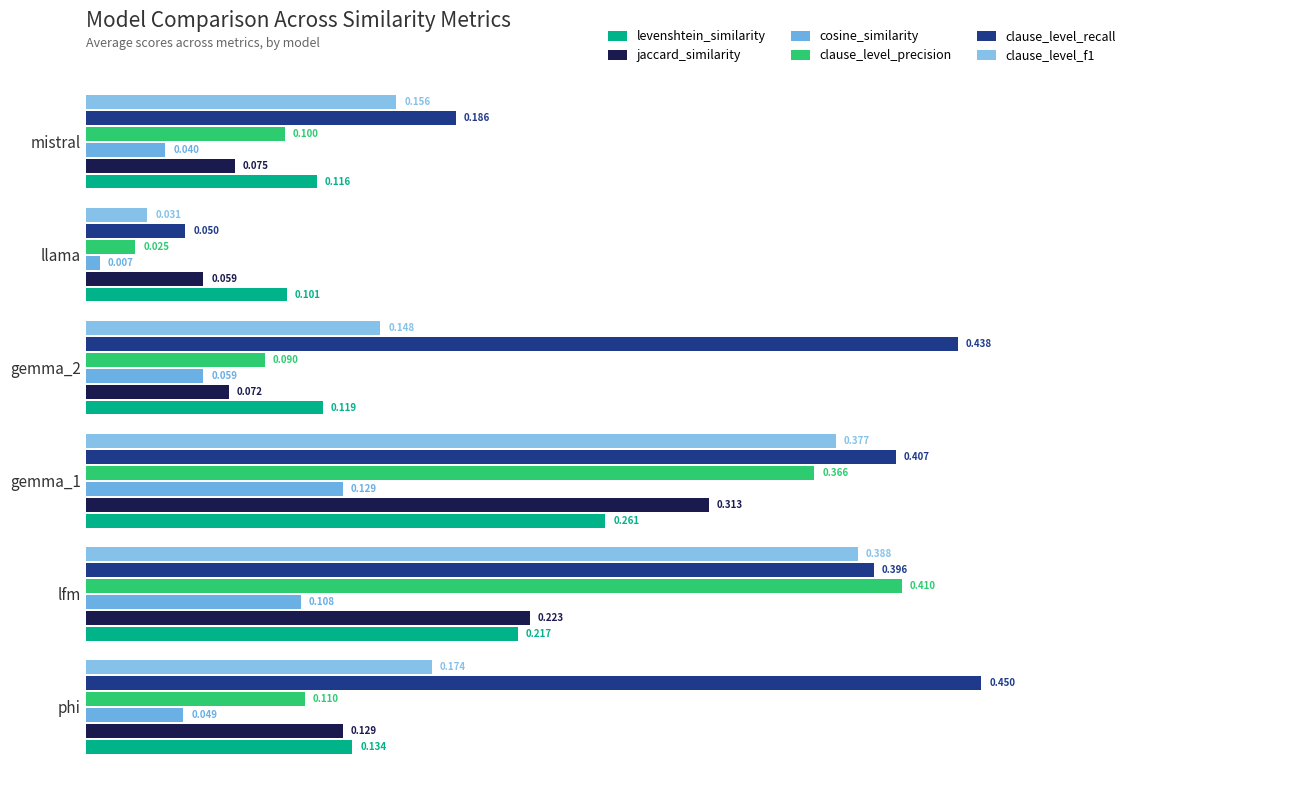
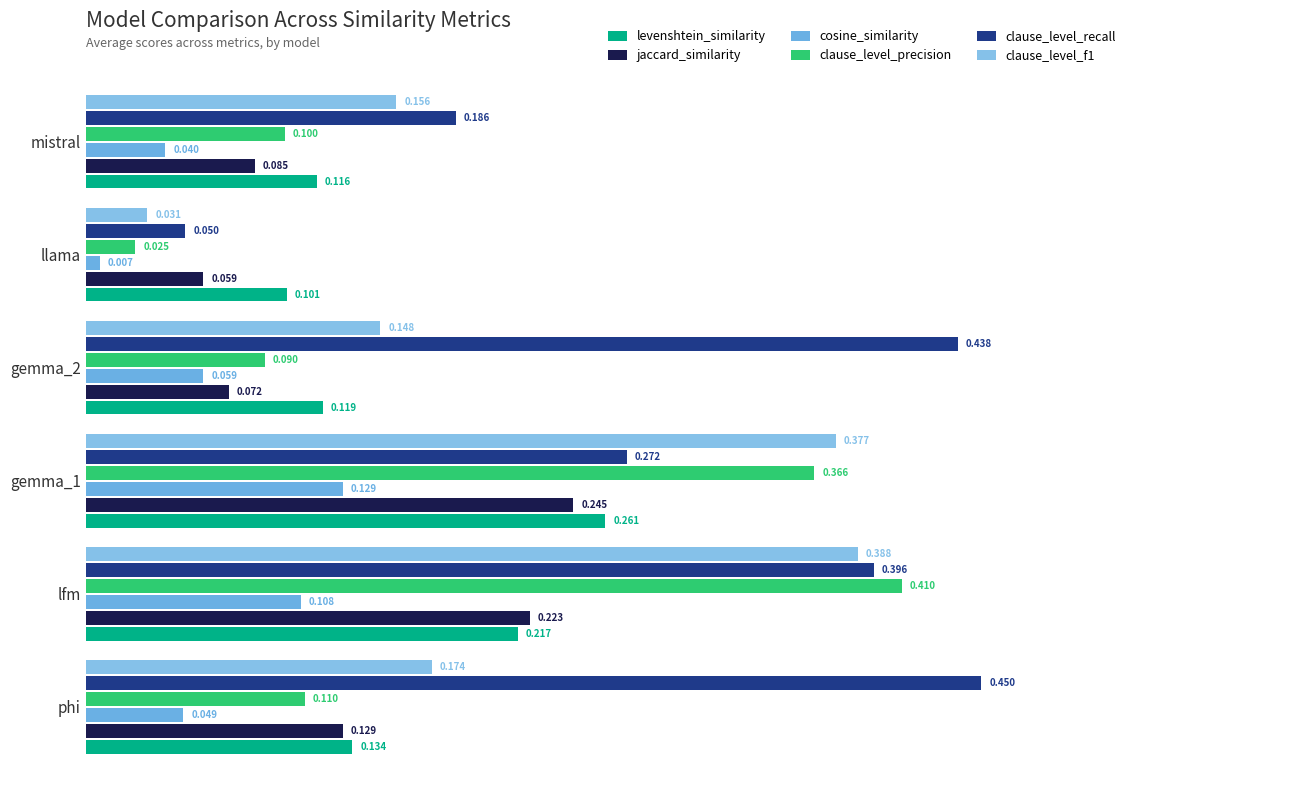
jaccard_similarity, mistral: 0.075 -> 0.085
clause_level_recall, gemma_1: 0.407 -> 0.272
jaccard_similarity, gemma_1: 0.313 -> 0.245
